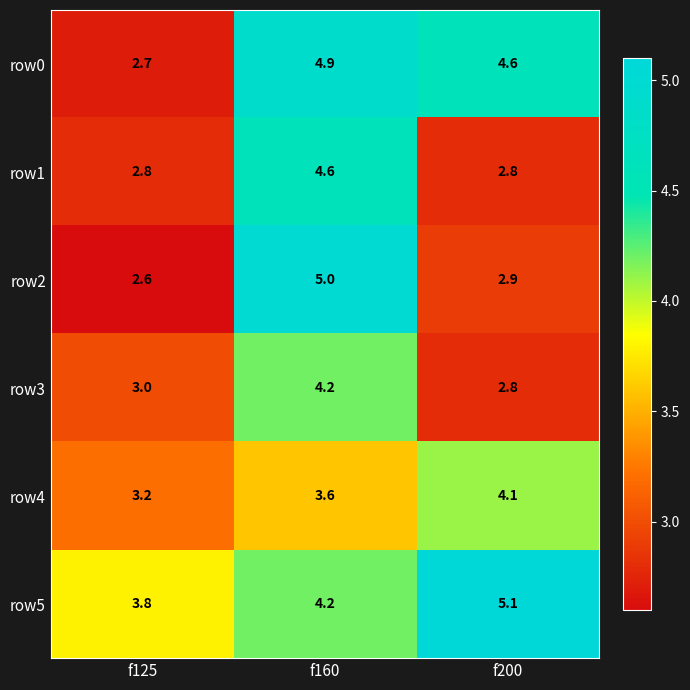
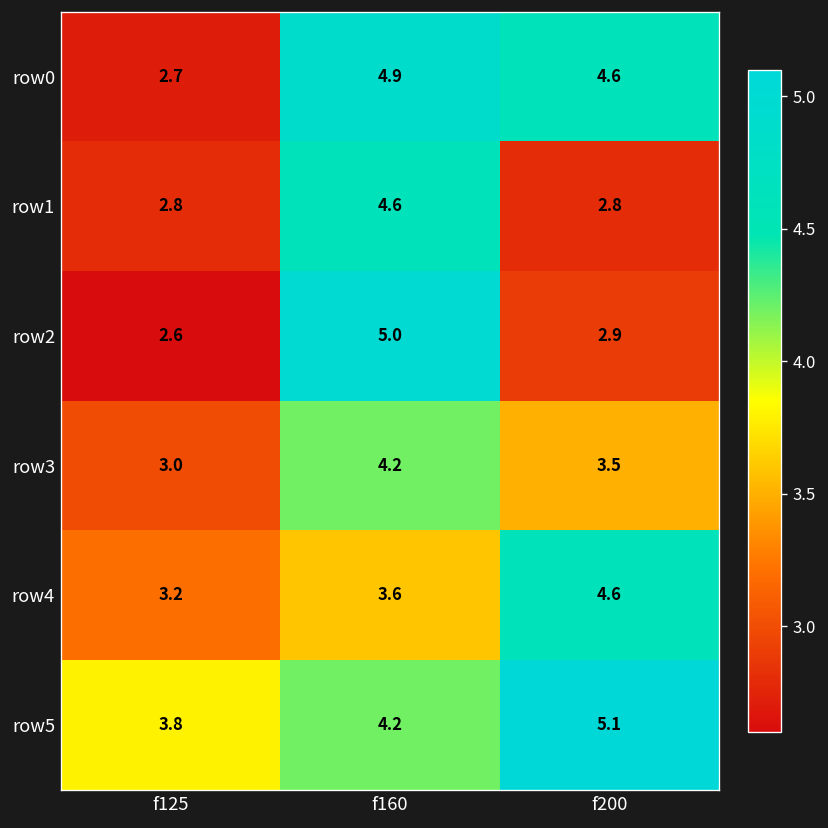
row3, f200: 2.8 -> 3.5
row4, f200: 4.1 -> 4.6
